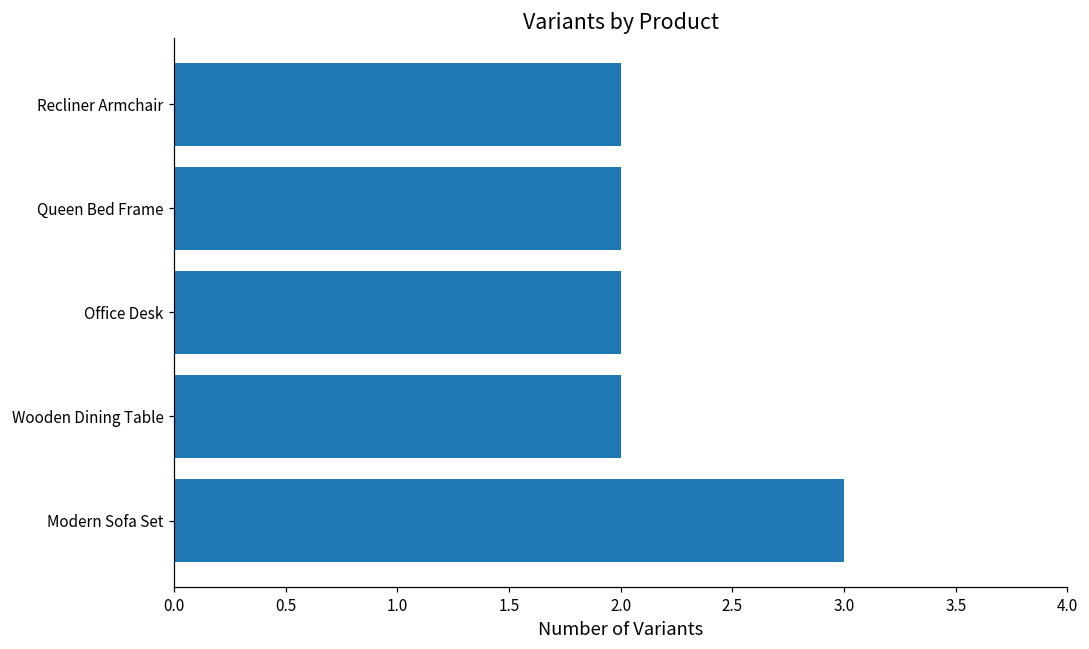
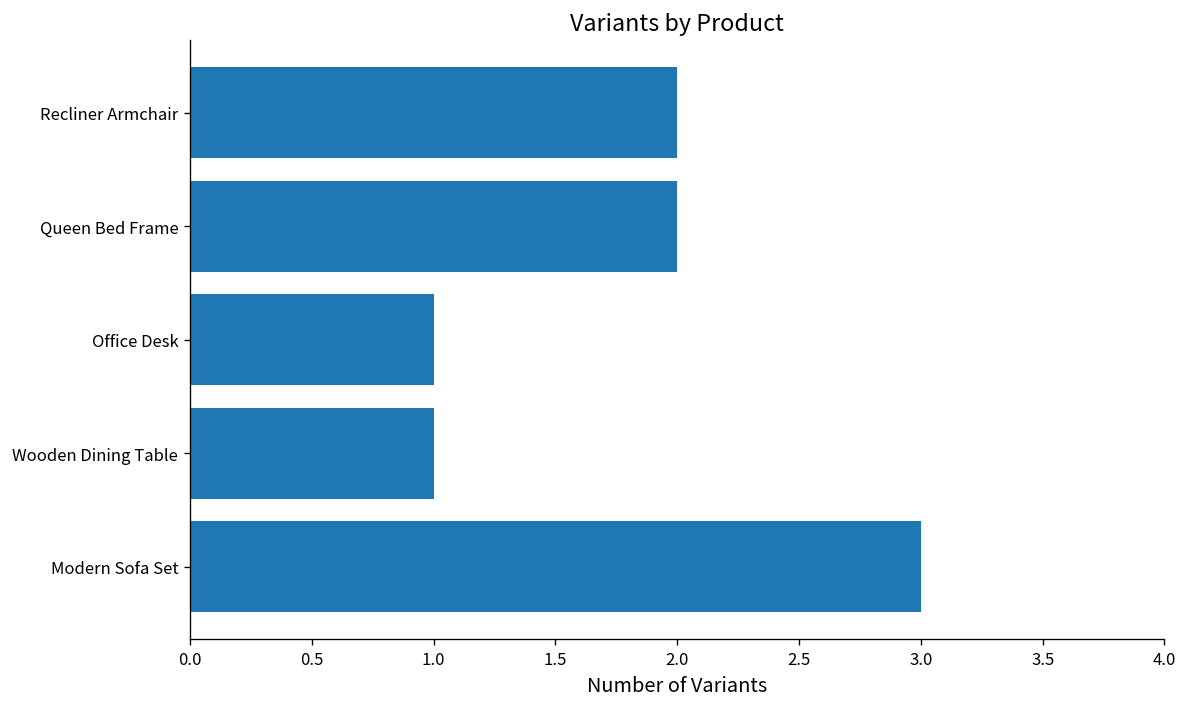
Office Desk: 2 -> 1
Wooden Dining Table: 2 -> 1
